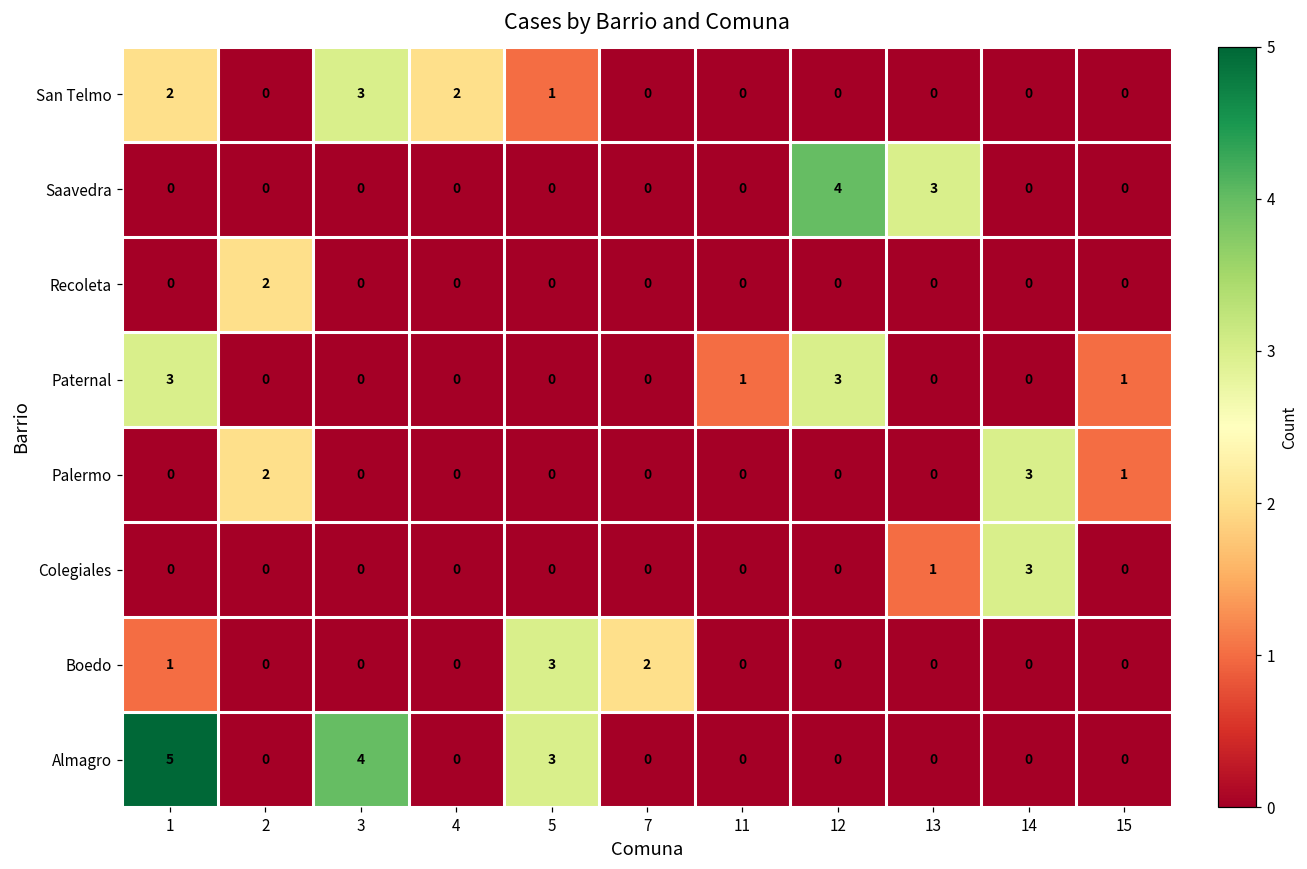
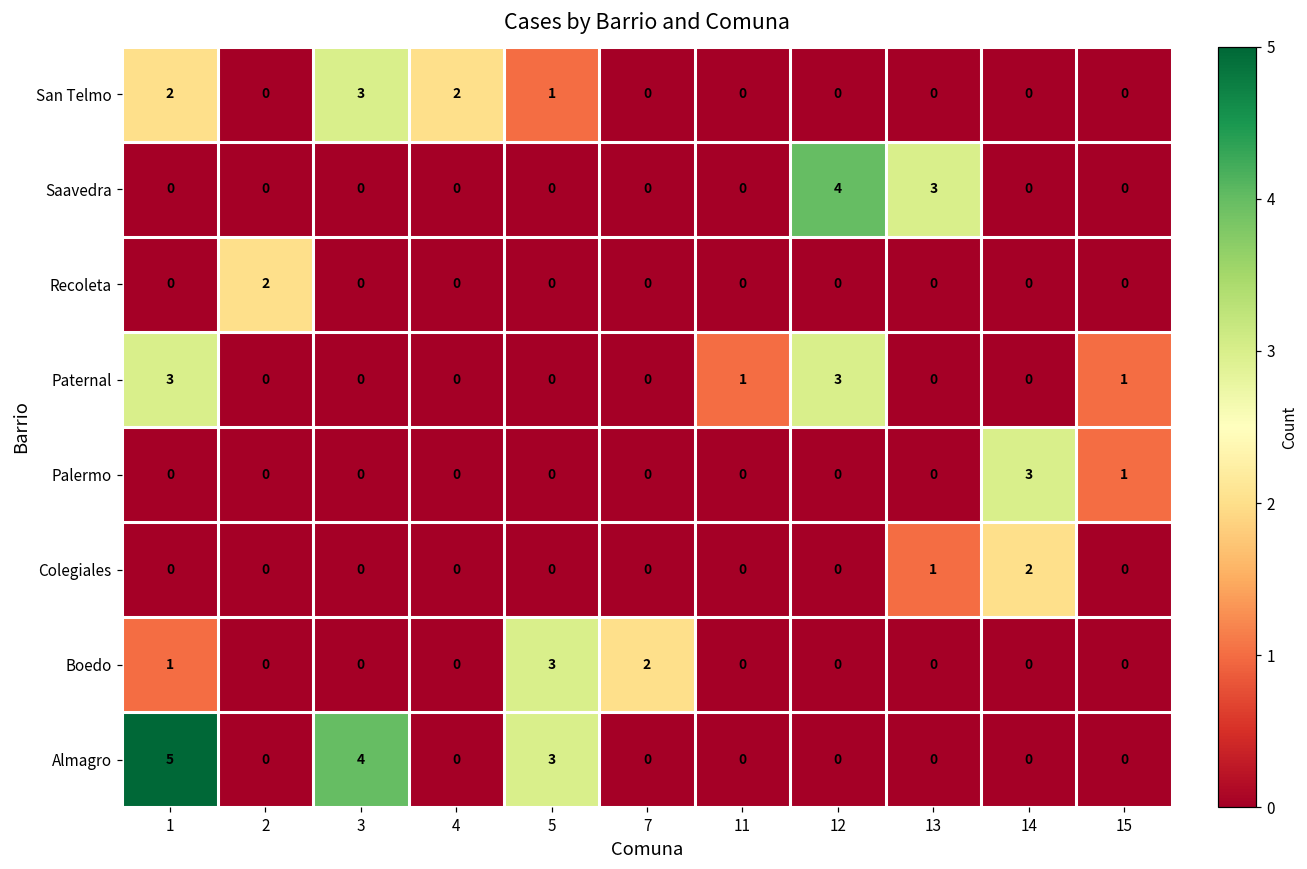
Palermo, 2: 2 -> 0
Colegiales, 14: 3 -> 2
